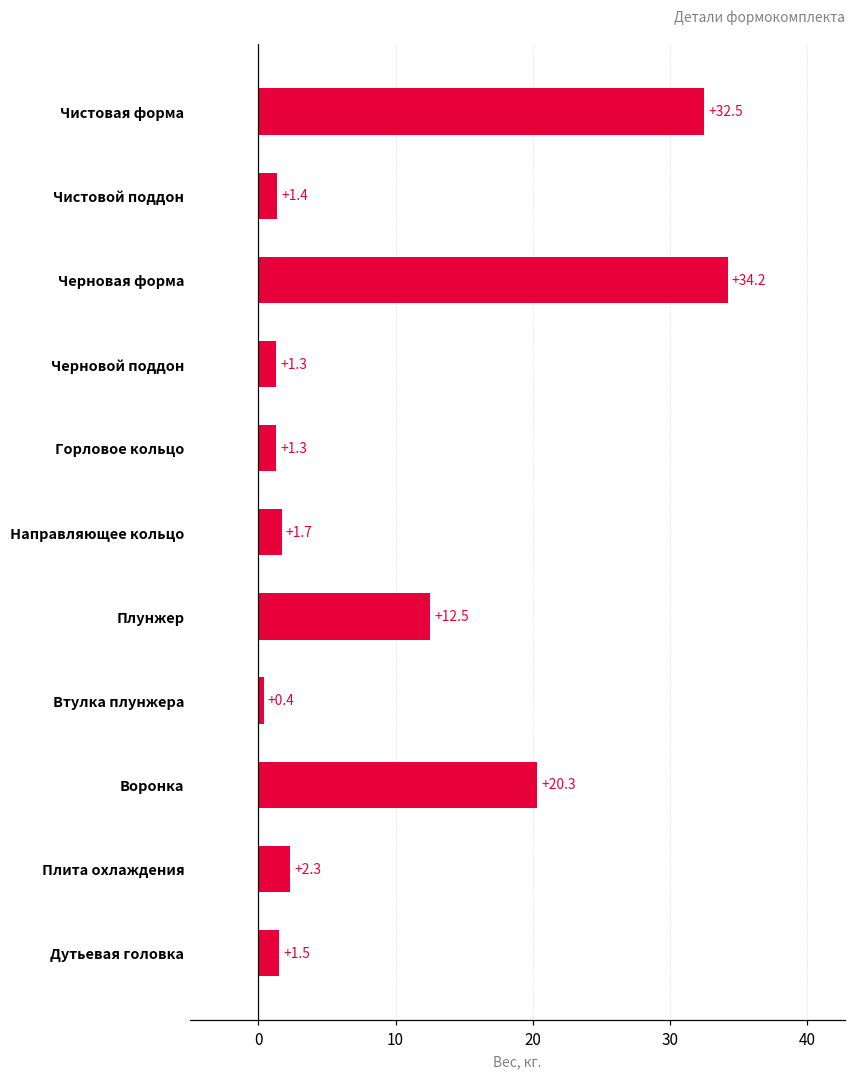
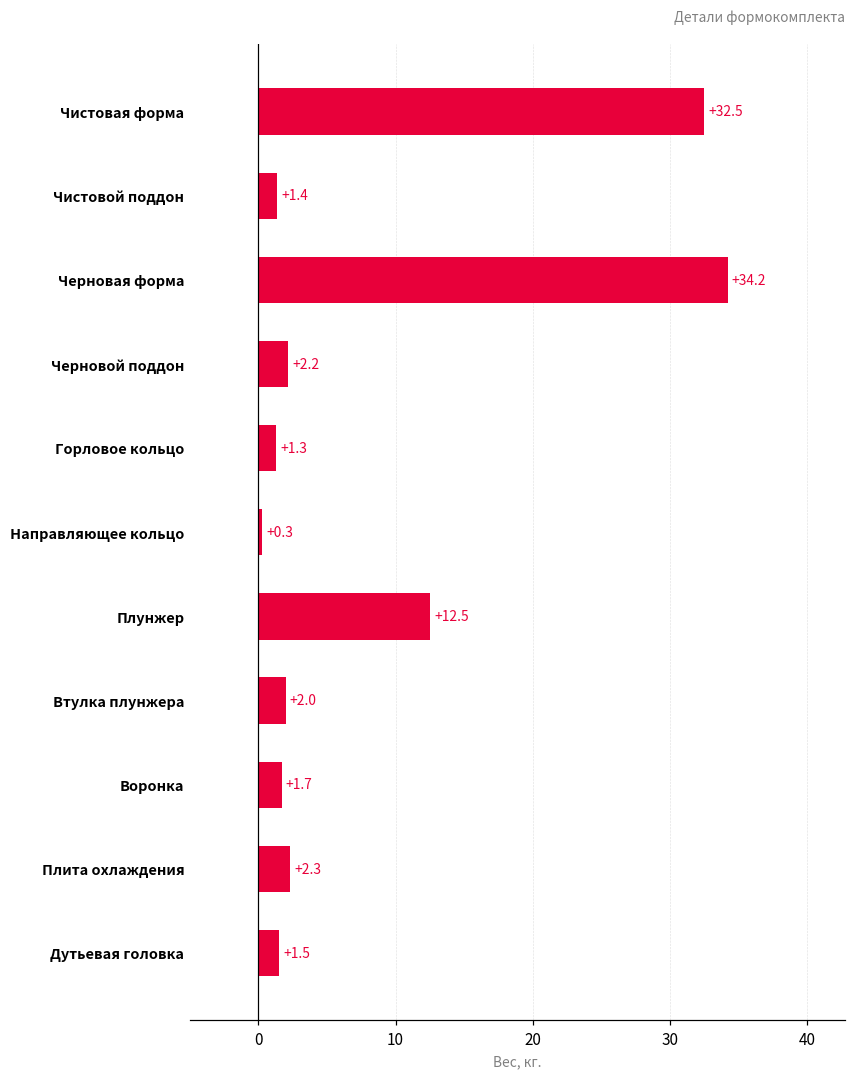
Черновой поддон: +1.3 -> +2.2
Направляющее кольцо: +1.7 -> +0.3
Втулка плунжера: +0.4 -> +2.0
Воронка: +20.3 -> +1.7
